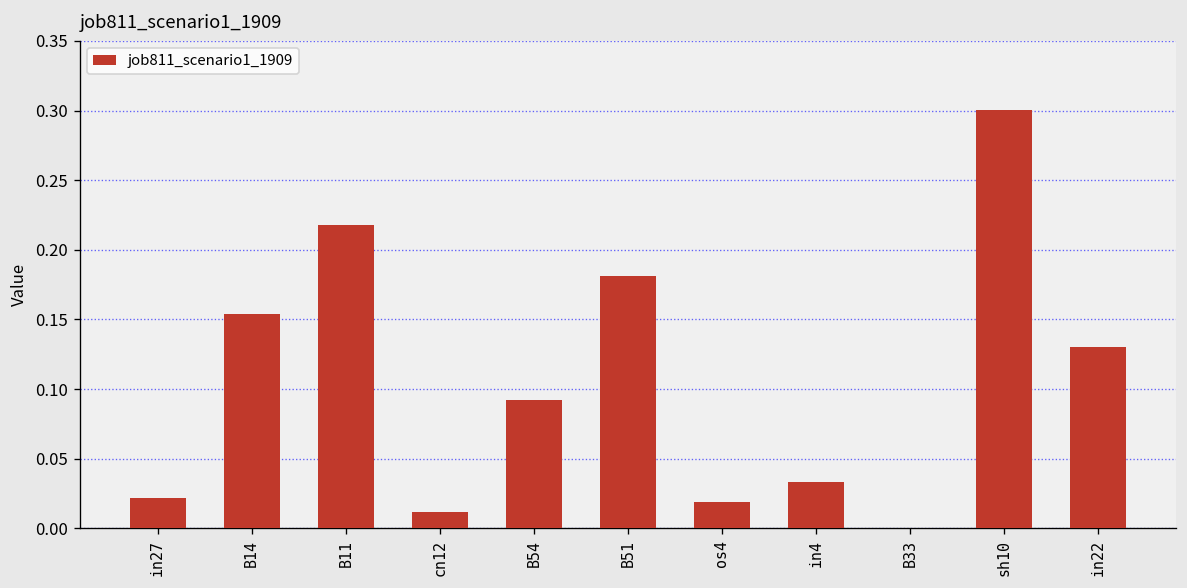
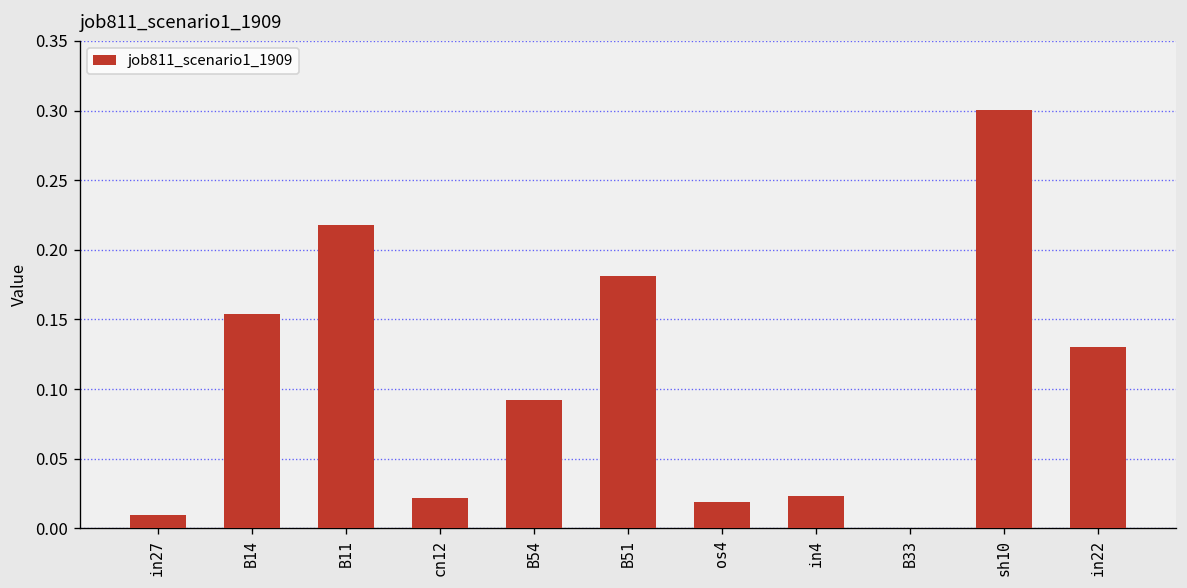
in27: 0.022 -> 0.010
cn12: 0.012 -> 0.022
in4: 0.034 -> 0.023
